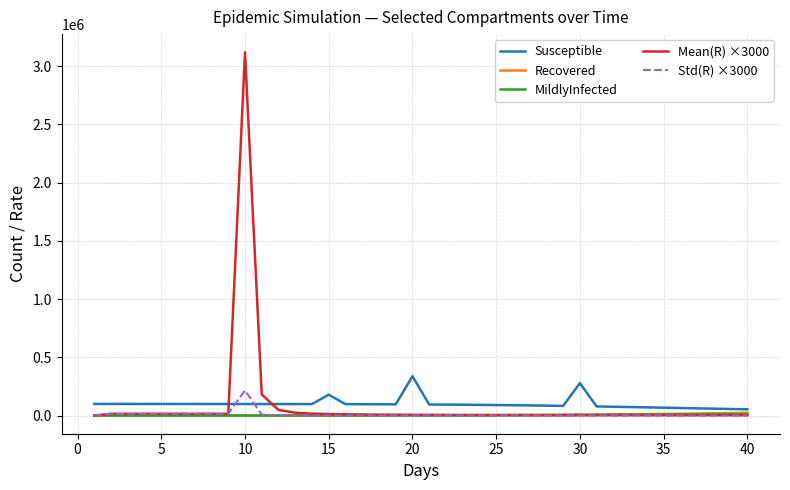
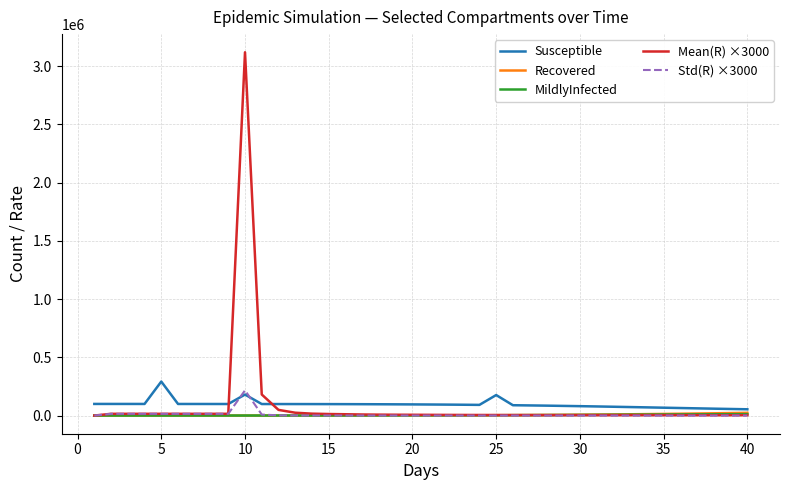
Susceptible, 5: 100000 -> 290000
Susceptible, 10: 100000 -> 180000
Susceptible, 15: 180000 -> 100000
Susceptible, 20: 340000 -> 100000
Susceptible, 25: 90000 -> 180000
Susceptible, 30: 280000 -> 80000
